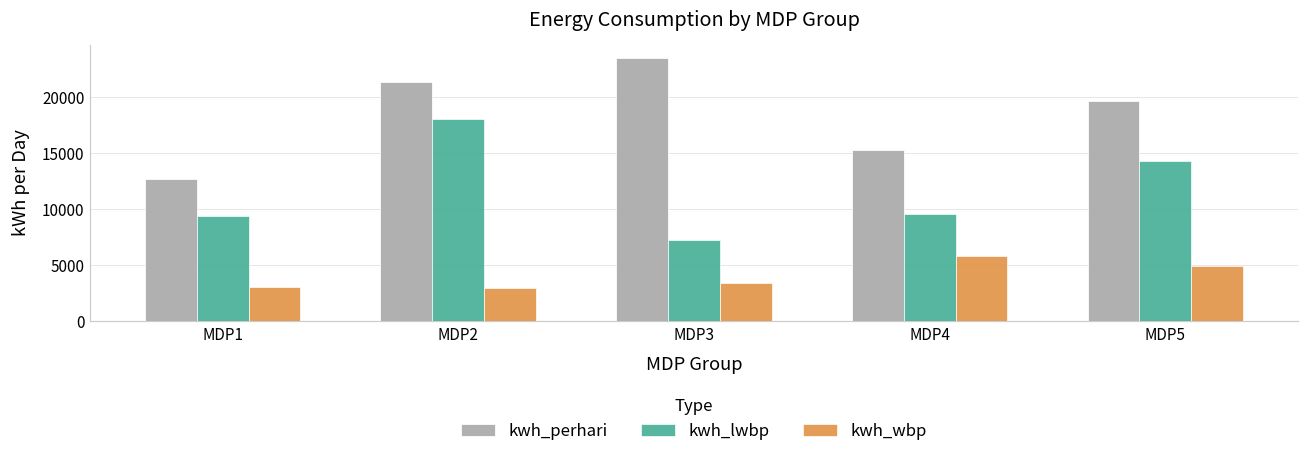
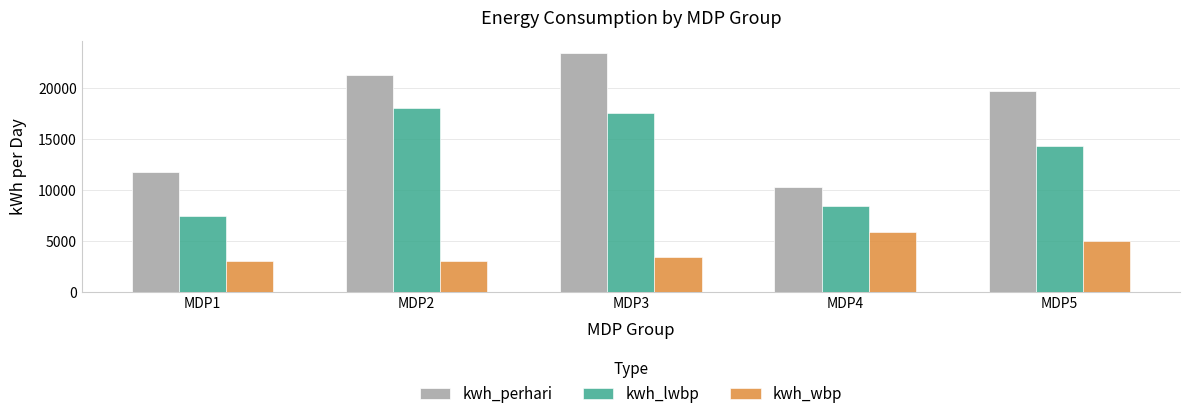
kwh_perhari, MDP1: 12700 -> 11800
kwh_lwbp, MDP1: 9400 -> 7500
kwh_lwbp, MDP3: 7300 -> 17600
kwh_perhari, MDP4: 15200 -> 10400
kwh_lwbp, MDP4: 9600 -> 8400
